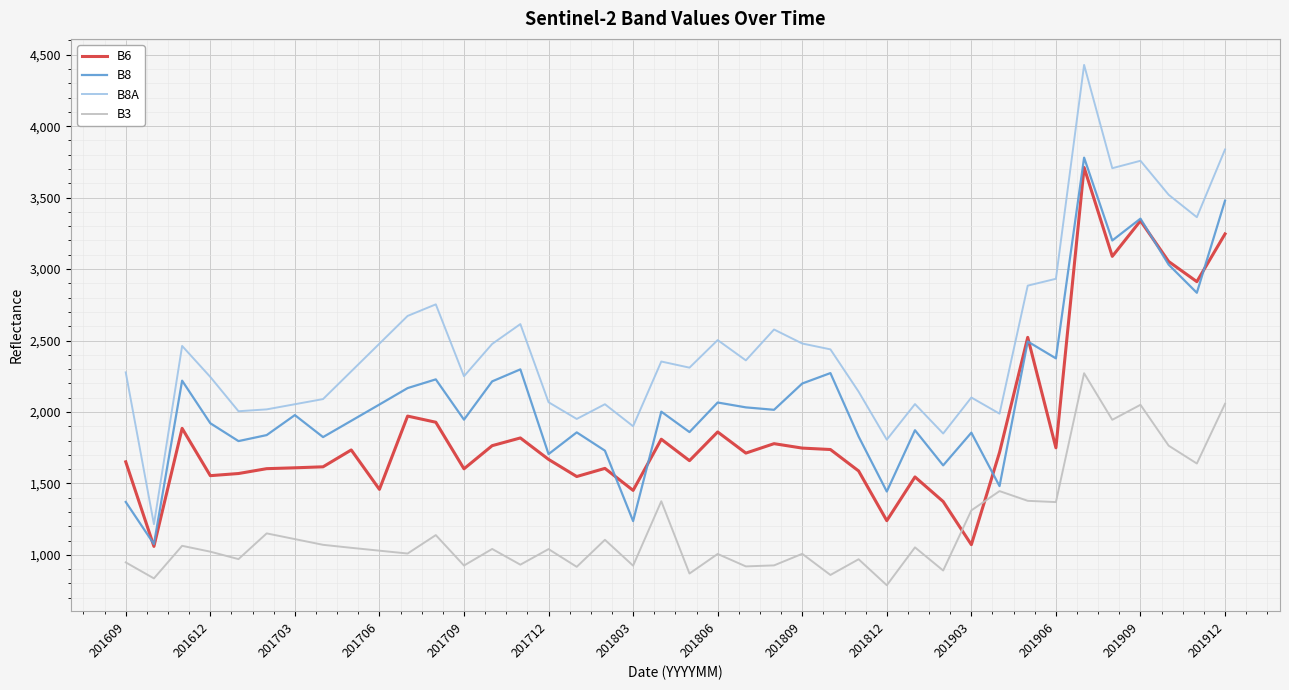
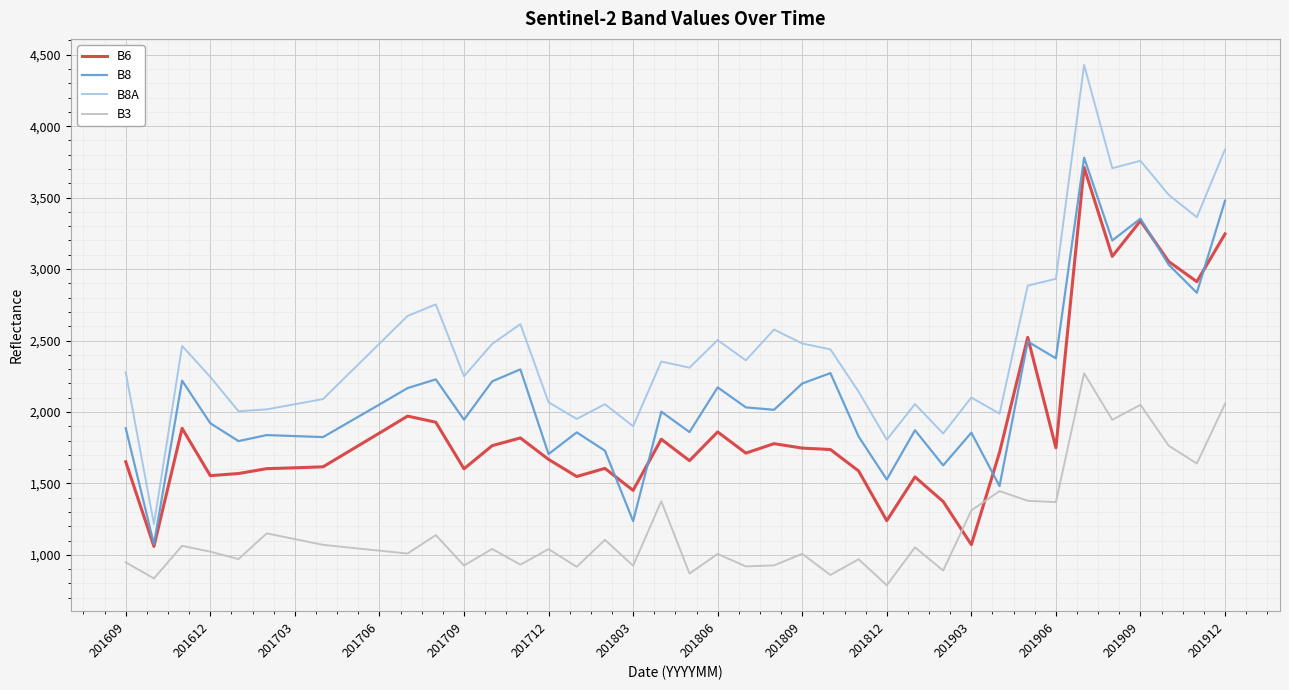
B8, 201609: 1,370 -> 1,890
B8, 201703: 1,980 -> 1,830
B6, 201706: 1,460 -> 1,850
B8, 201806: 2,070 -> 2,170
B8, 201812: 1,440 -> 1,530
